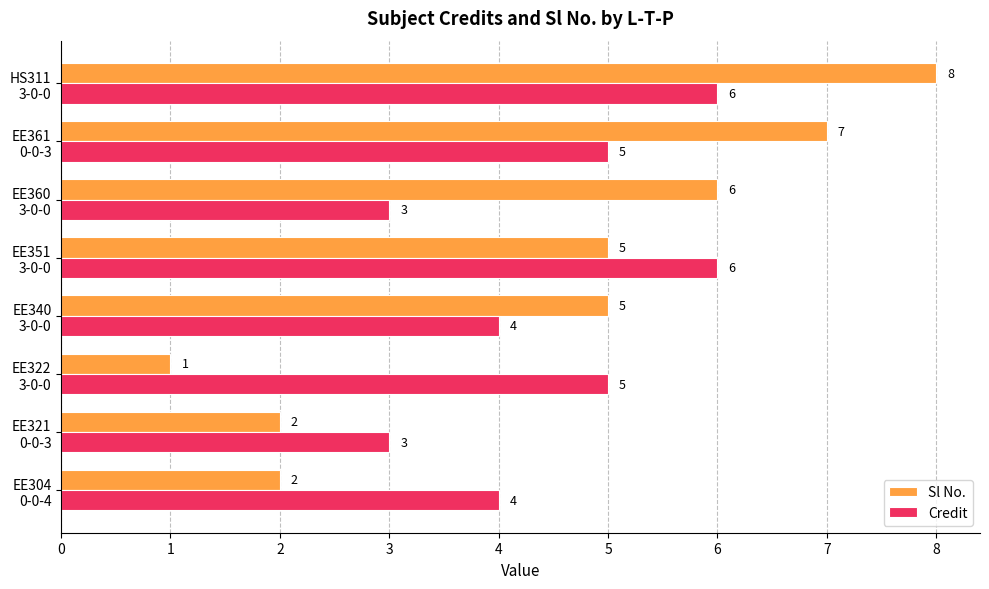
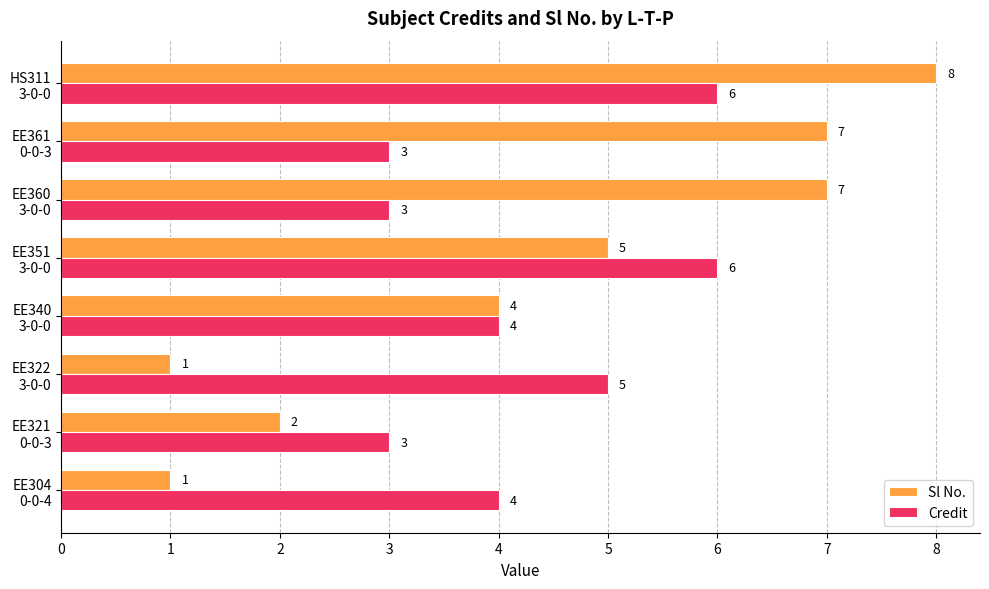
Credit, EE361 0-0-3: 5 -> 3
Sl No., EE360 3-0-0: 6 -> 7
Sl No., EE340 3-0-0: 5 -> 4
Sl No., EE304 0-0-4: 2 -> 1
